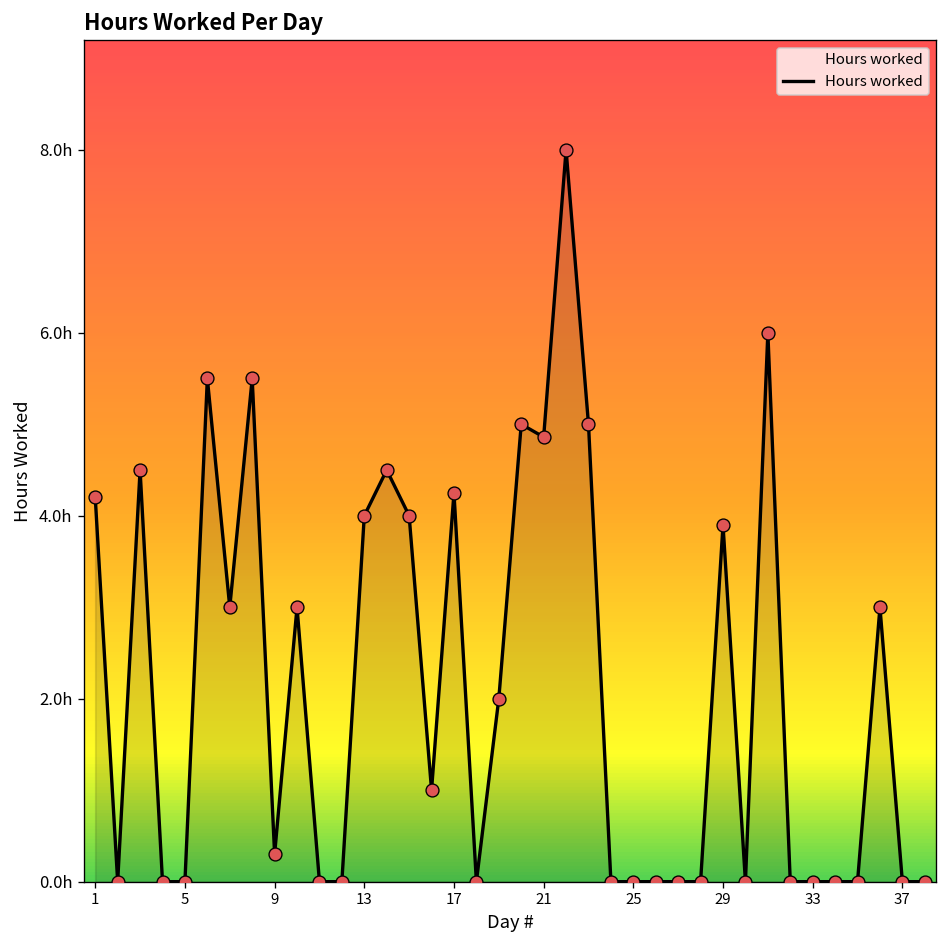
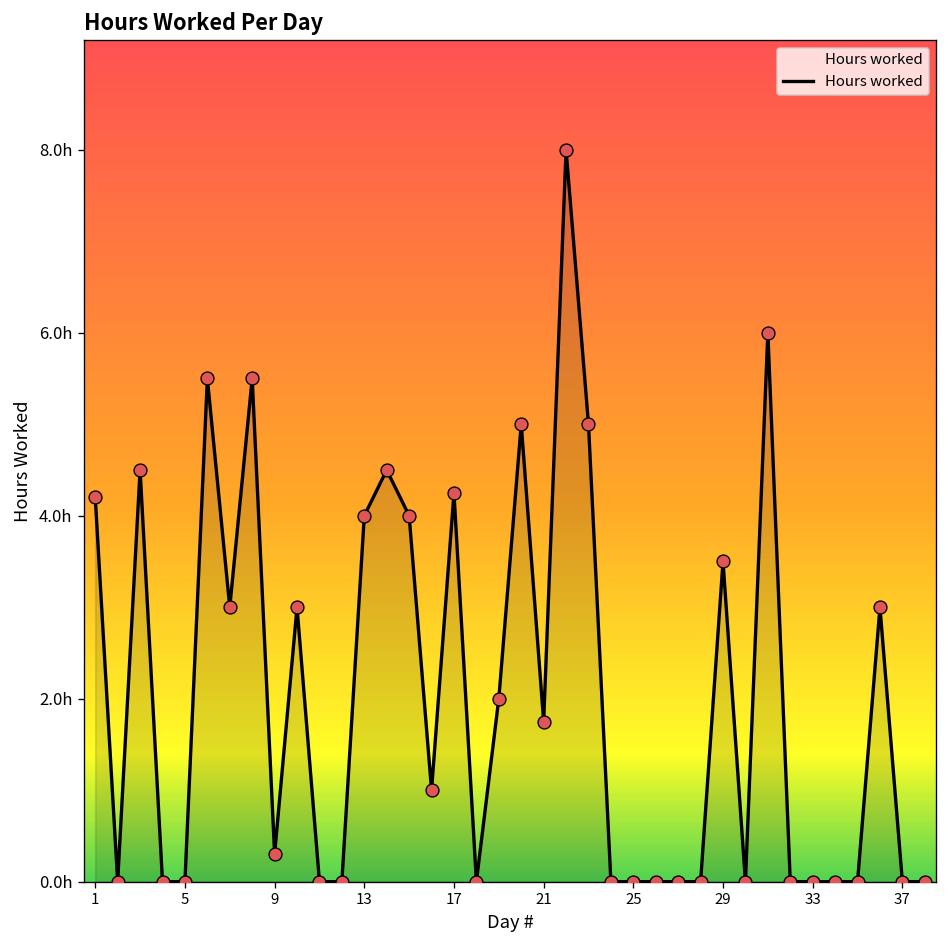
21: 4.9h -> 1.8h
29: 3.9h -> 3.5h
